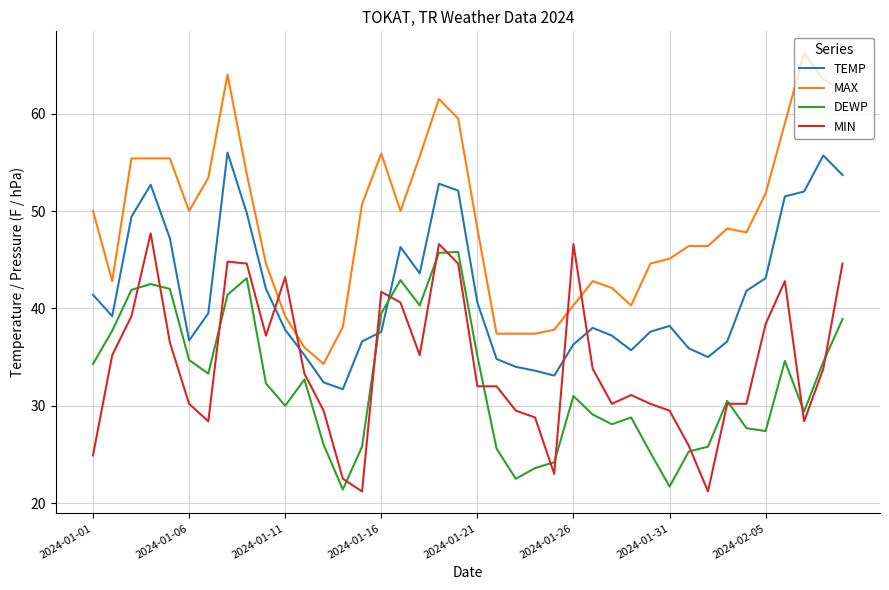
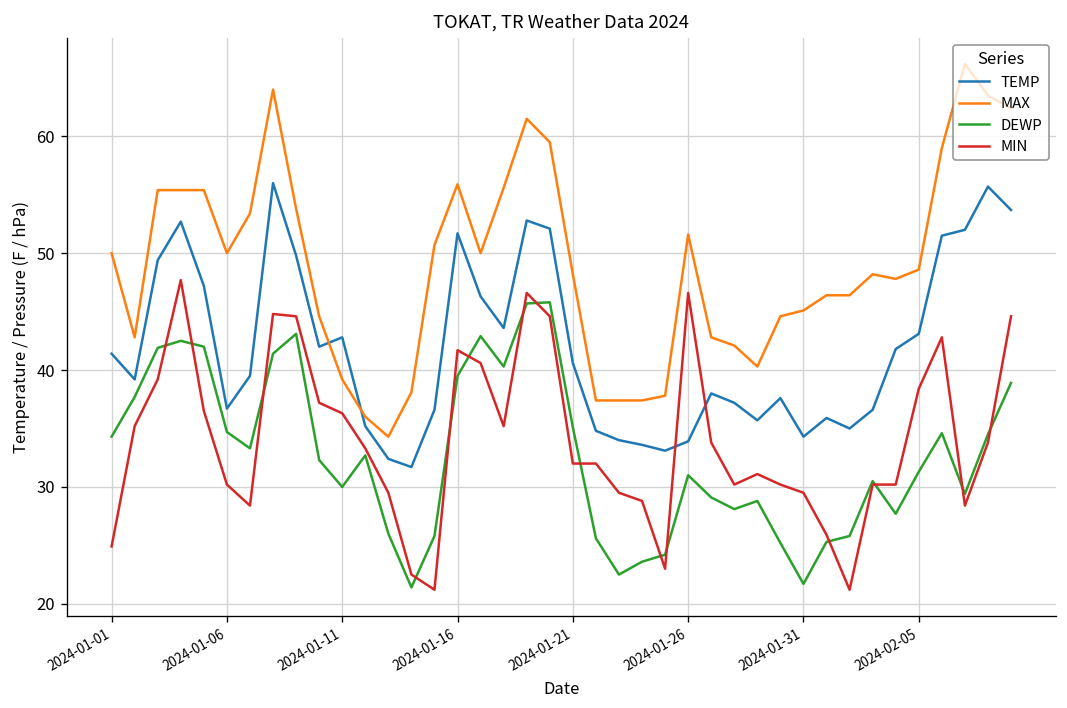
TEMP, 2024-01-11: 38 -> 43
MIN, 2024-01-11: 43 -> 36
TEMP, 2024-01-16: 38 -> 52
TEMP, 2024-01-26: 36 -> 34
MAX, 2024-01-26: 40 -> 52
TEMP, 2024-01-31: 38 -> 34
MAX, 2024-02-05: 52 -> 49
DEWP, 2024-02-05: 27 -> 31
